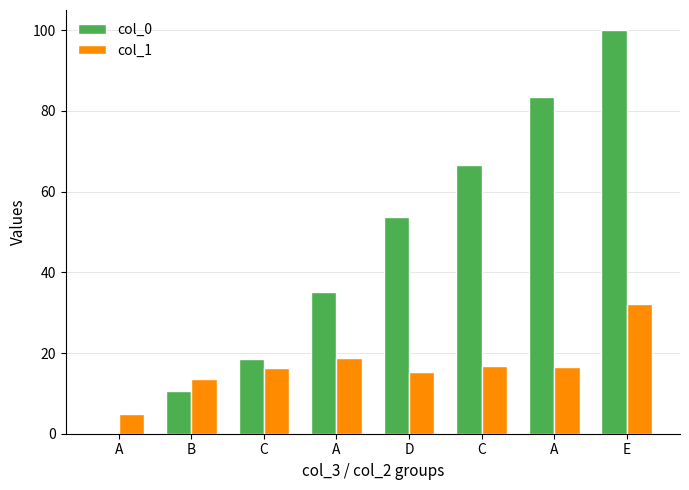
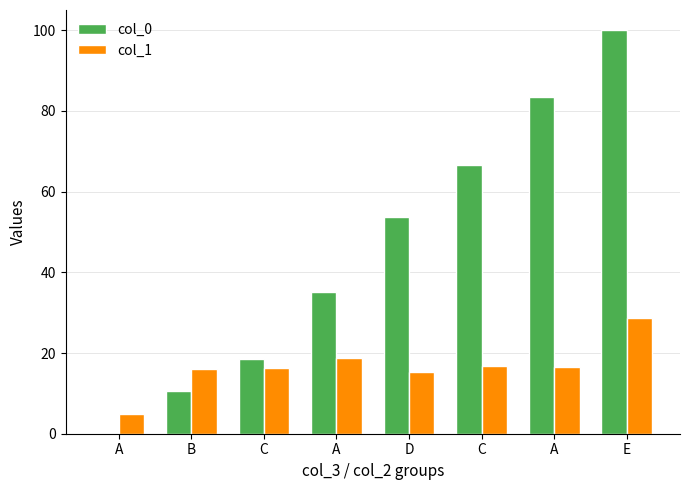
col_1, B: 14 -> 16
col_1, E: 32 -> 29
